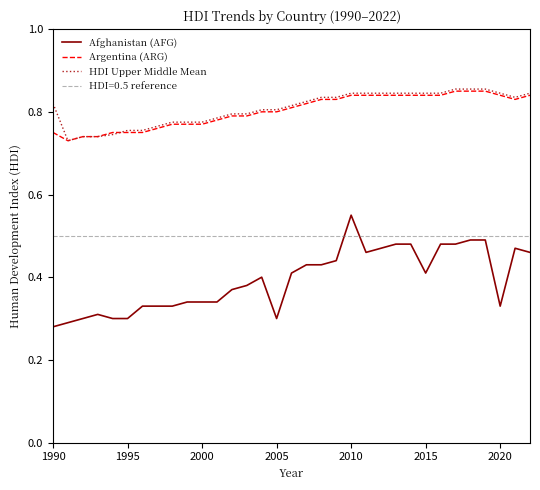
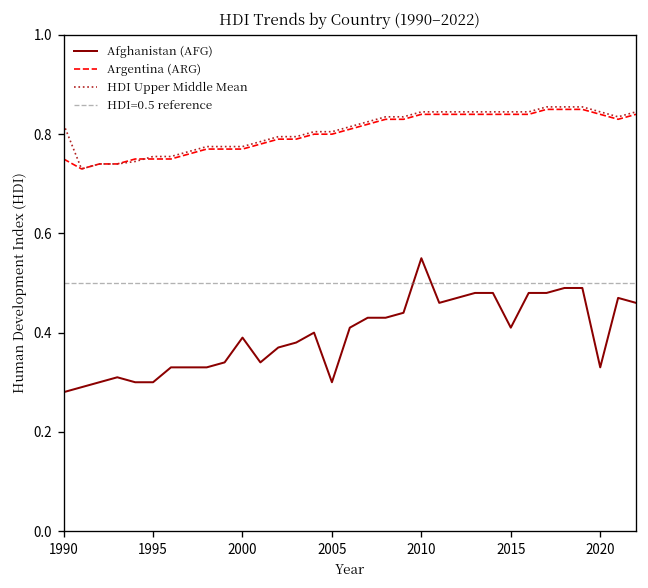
Afghanistan (AFG), 2000: 0.34 -> 0.39
